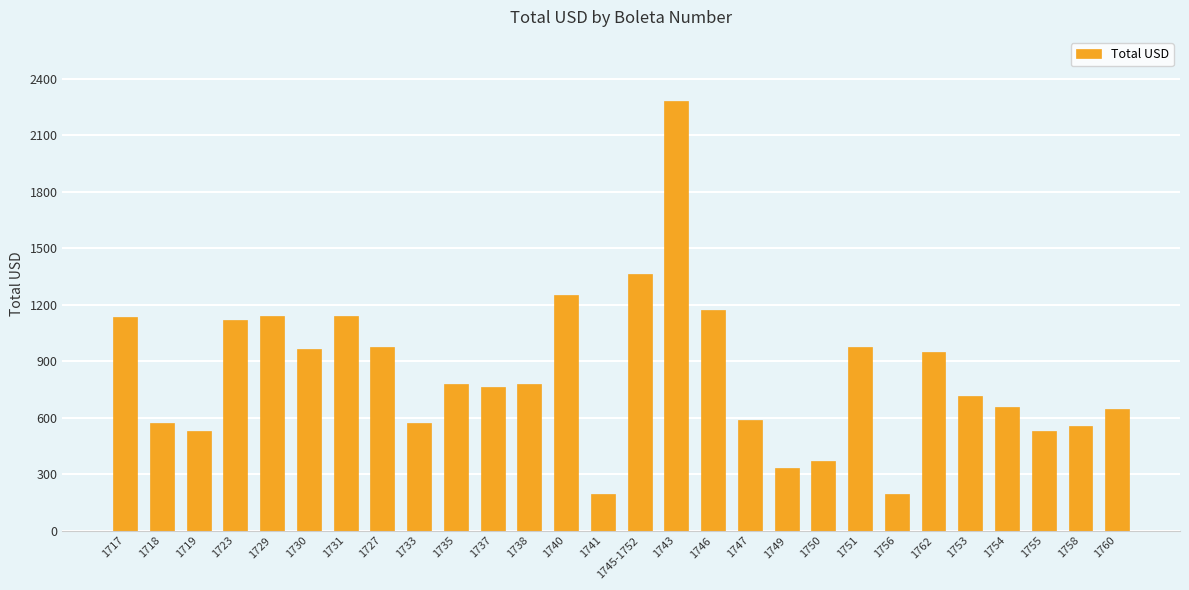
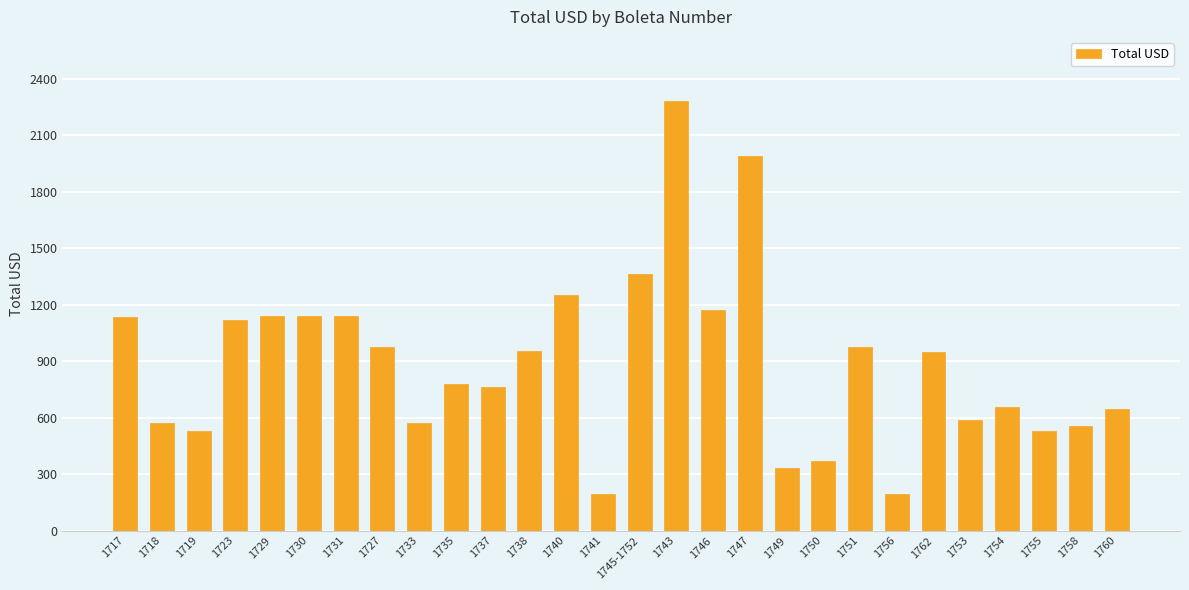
1730: 970 -> 1140
1738: 780 -> 960
1747: 590 -> 1990
1753: 720 -> 590
